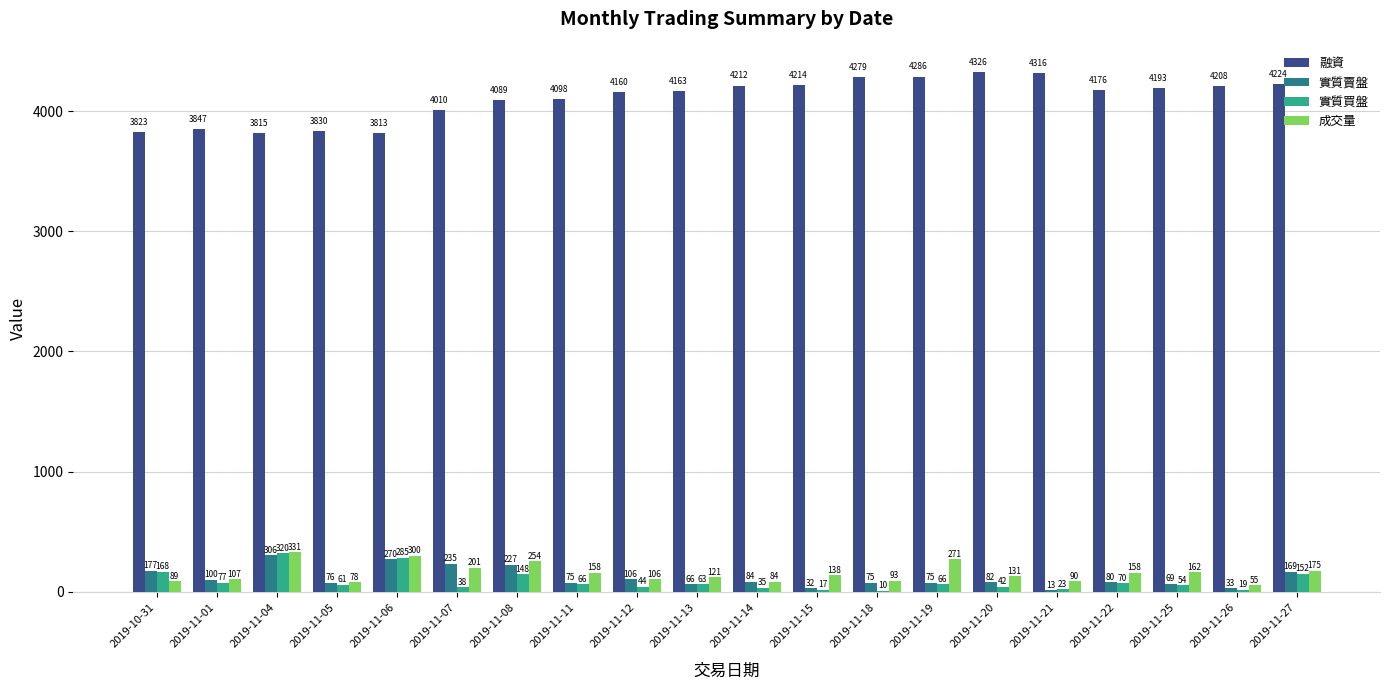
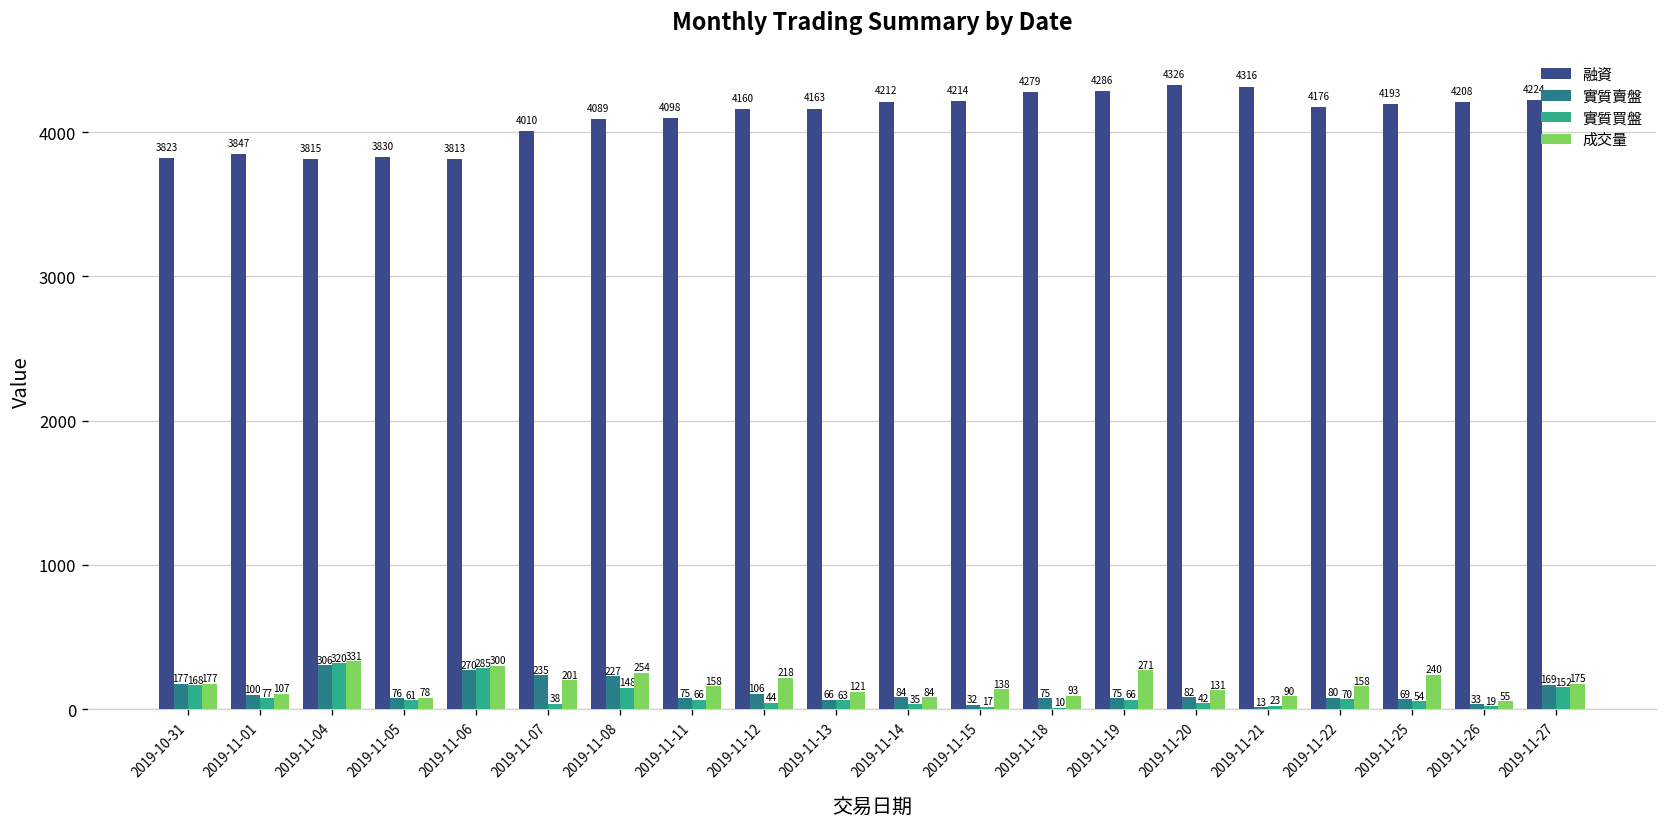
成交量, 2019-10-31: 89 -> 177
成交量, 2019-11-12: 106 -> 218
成交量, 2019-11-25: 162 -> 240
